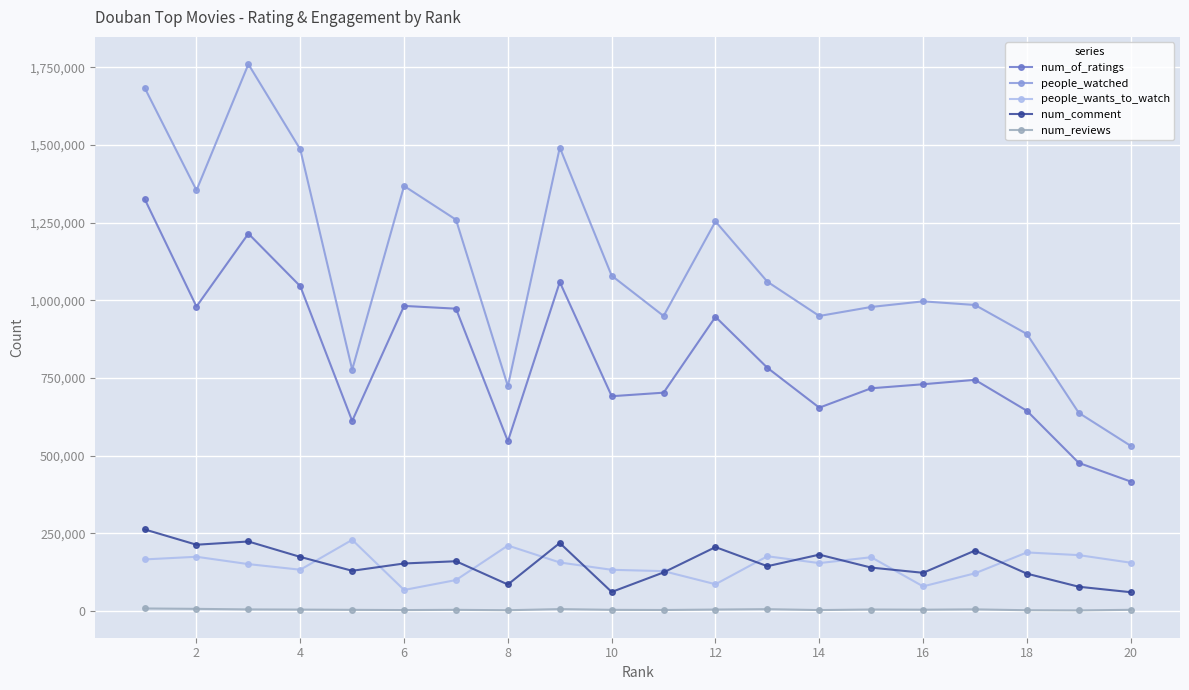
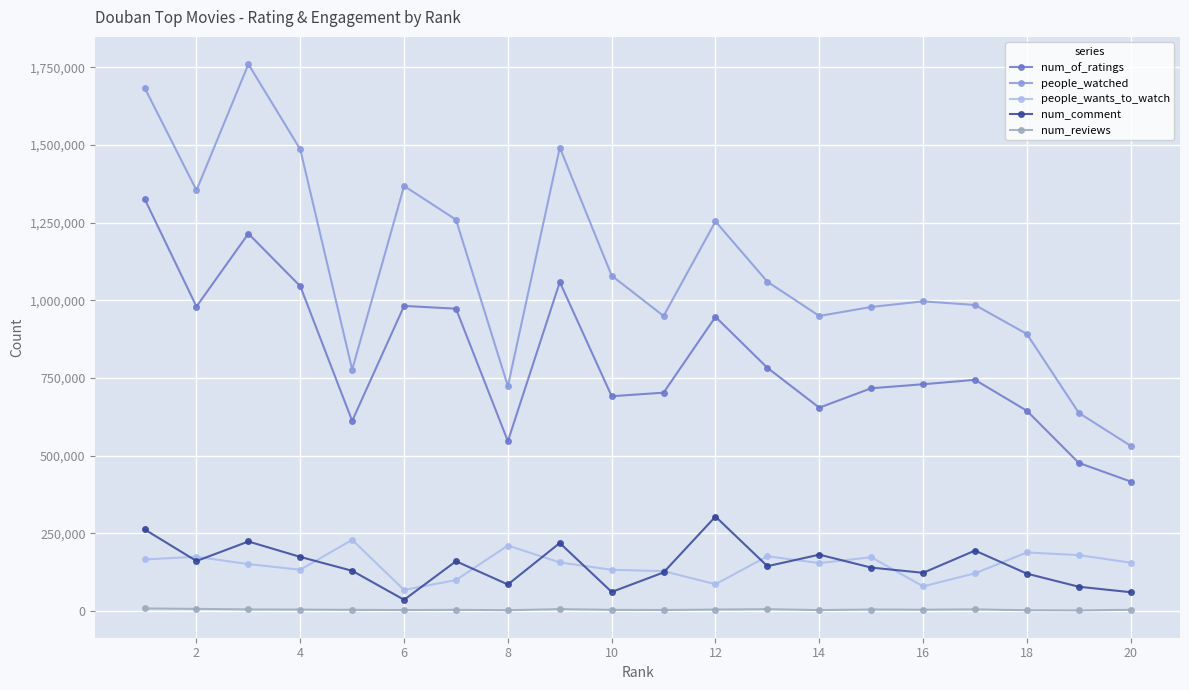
num_comment, 2: 210,000 -> 160,000
num_comment, 6: 150,000 -> 40,000
num_comment, 12: 210,000 -> 300,000
